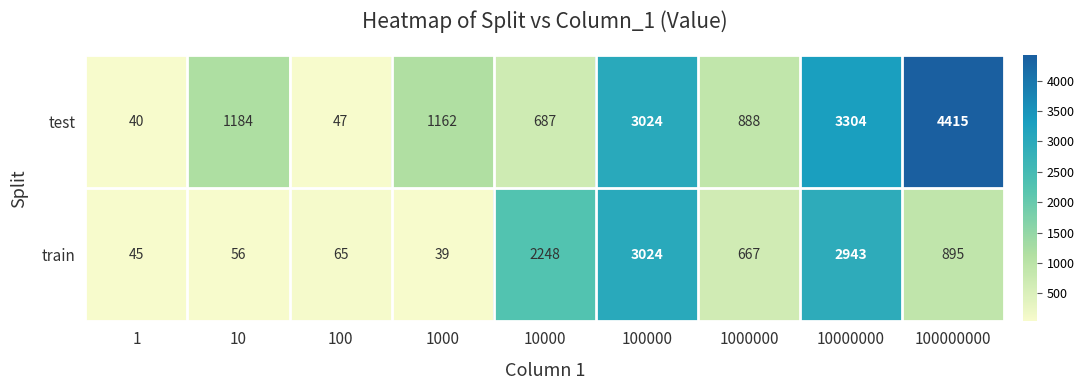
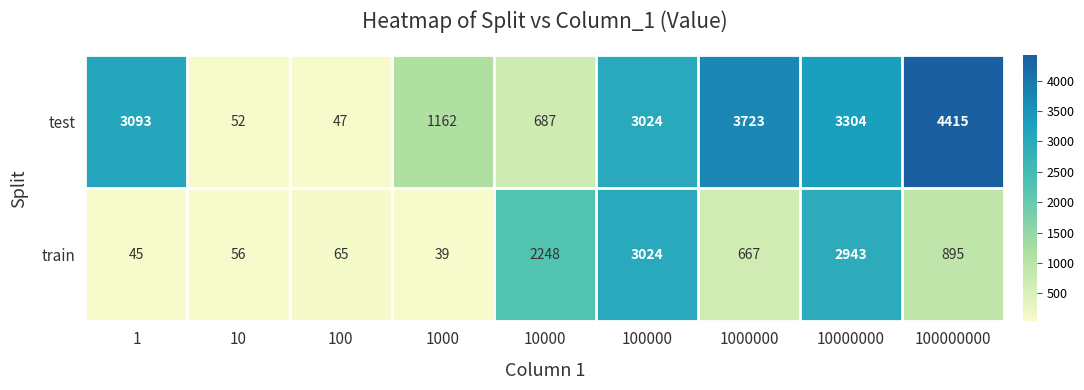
test, 1: 40 -> 3093
test, 10: 1184 -> 52
test, 1000000: 888 -> 3723
